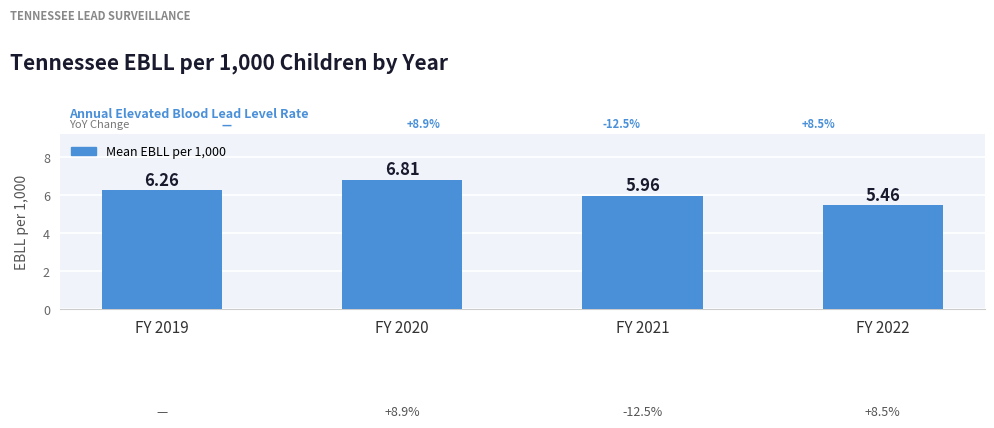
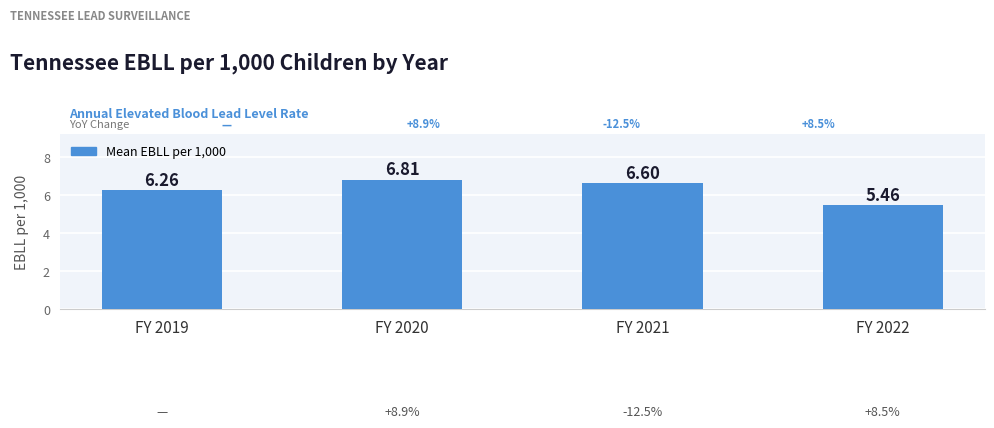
FY 2021: 5.96 -> 6.60
